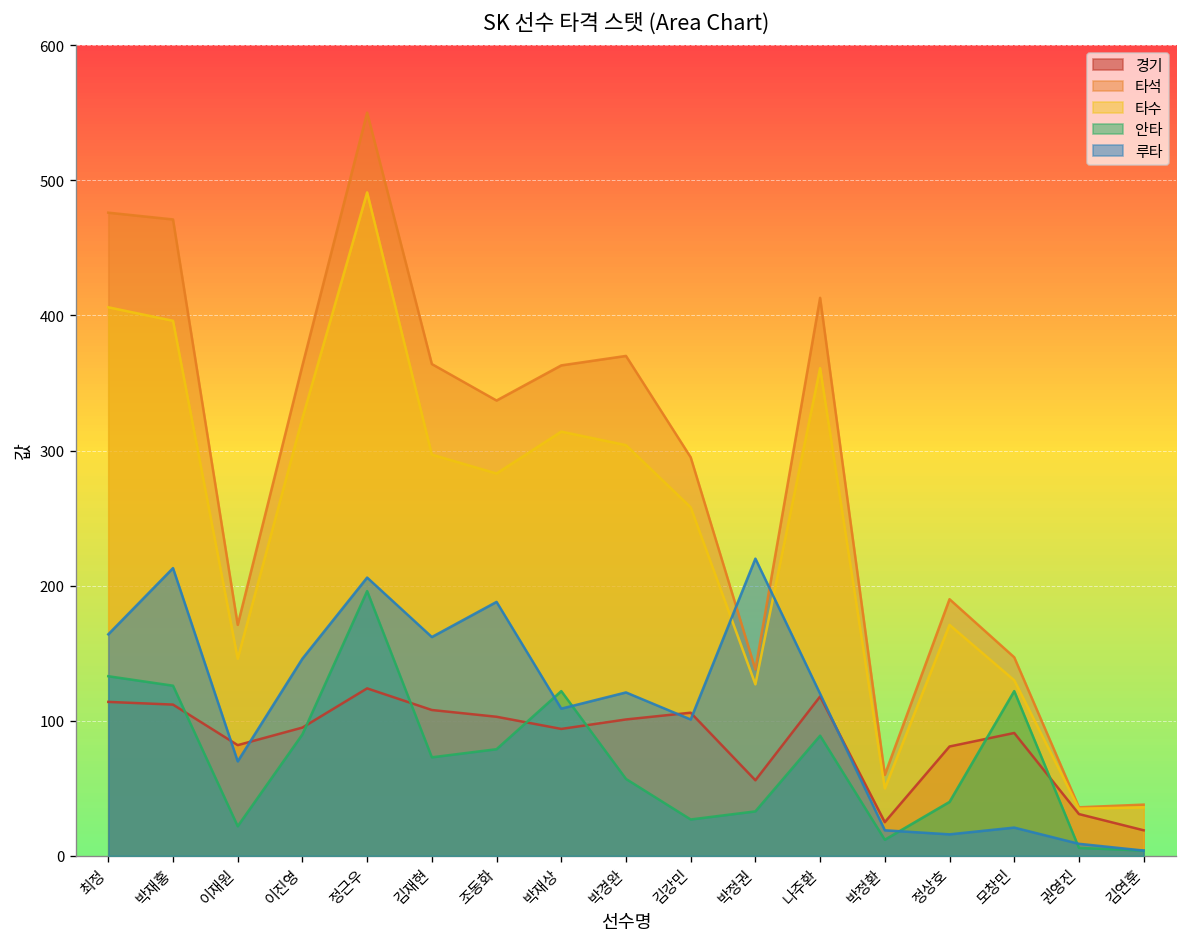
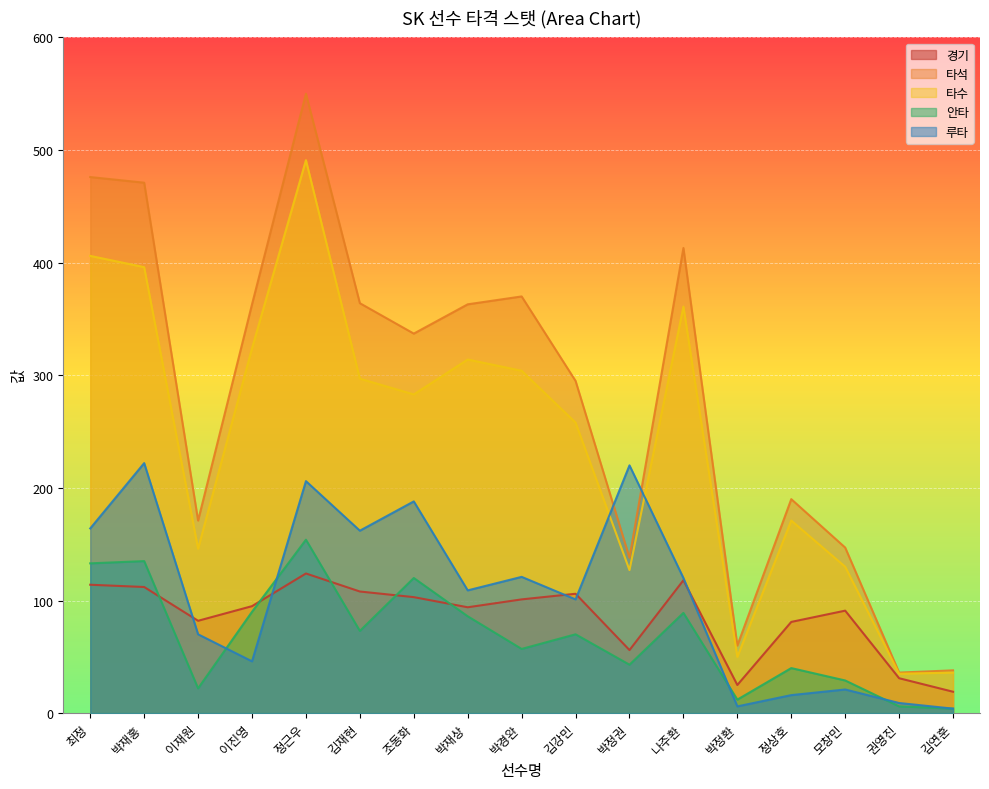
안타, 박재홍: 126 -> 135
루타, 박재홍: 213 -> 222
루타, 이진영: 146 -> 46
안타, 정근우: 196 -> 154
안타, 조동화: 79 -> 120
안타, 박재상: 122 -> 86
안타, 김강민: 27 -> 70
안타, 박정권: 33 -> 43
루타, 박정환: 19 -> 6
안타, 모창민: 122 -> 29
